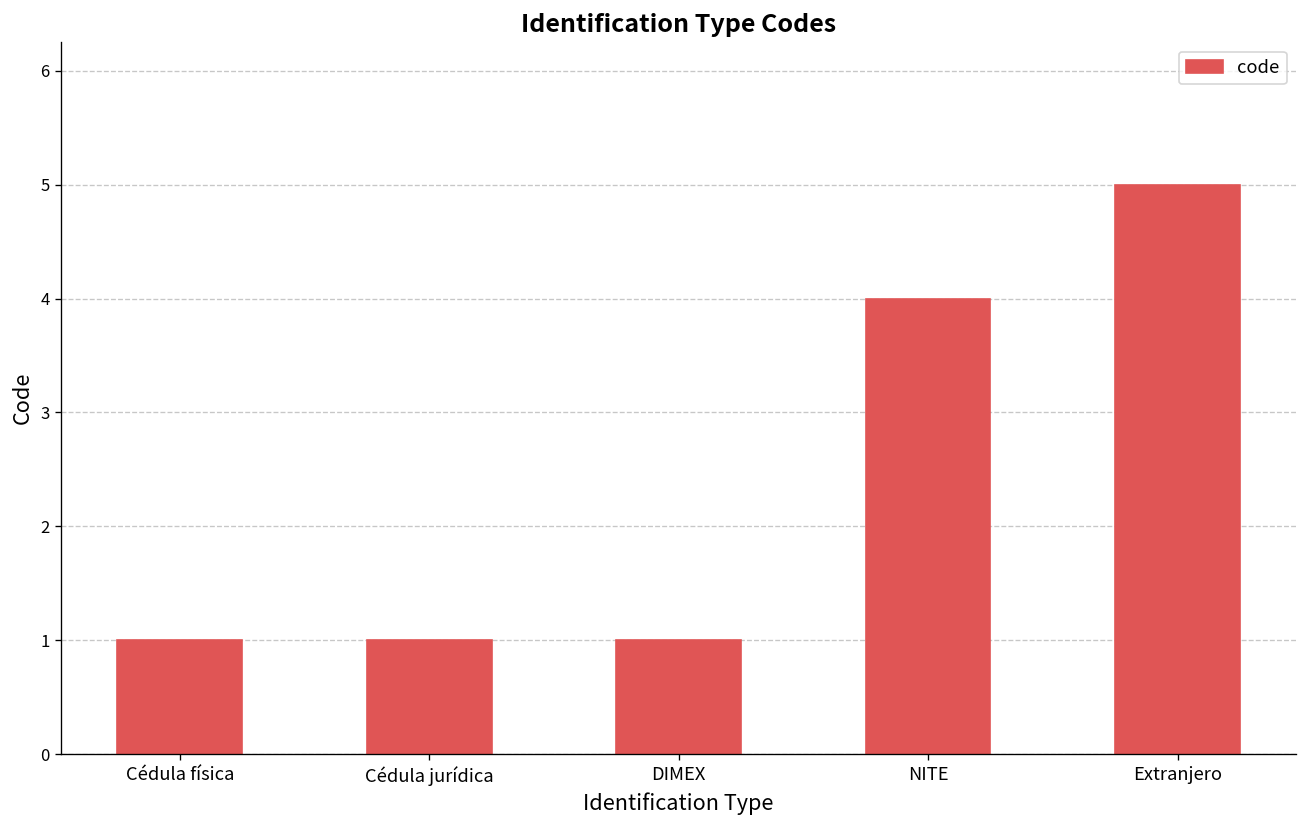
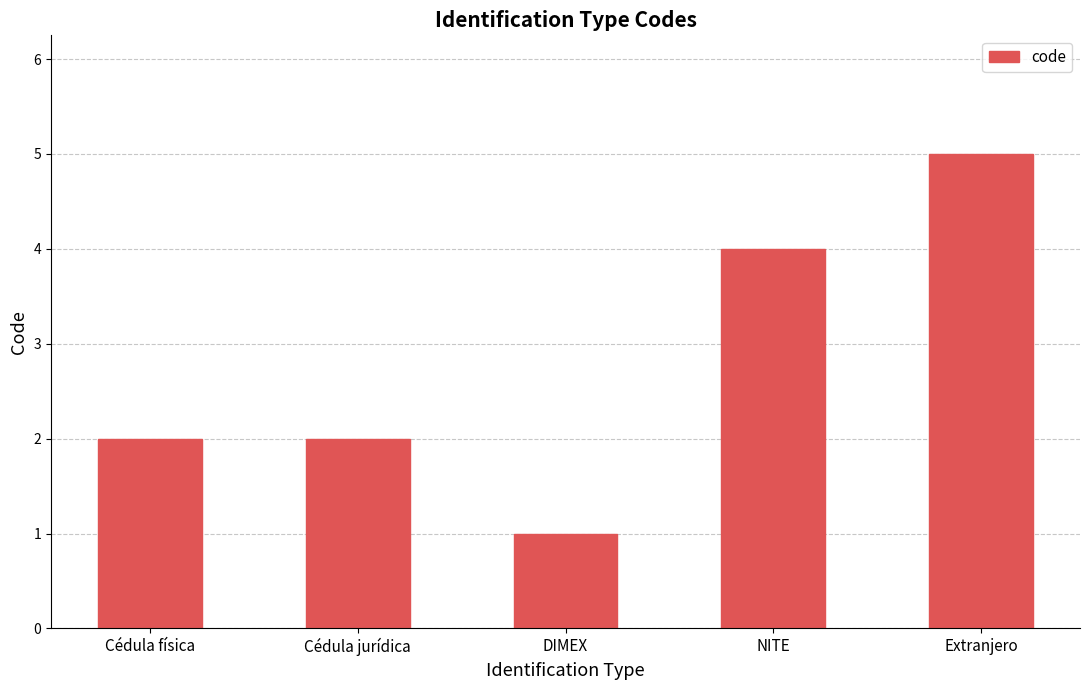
Cédula física: 1 -> 2
Cédula jurídica: 1 -> 2
